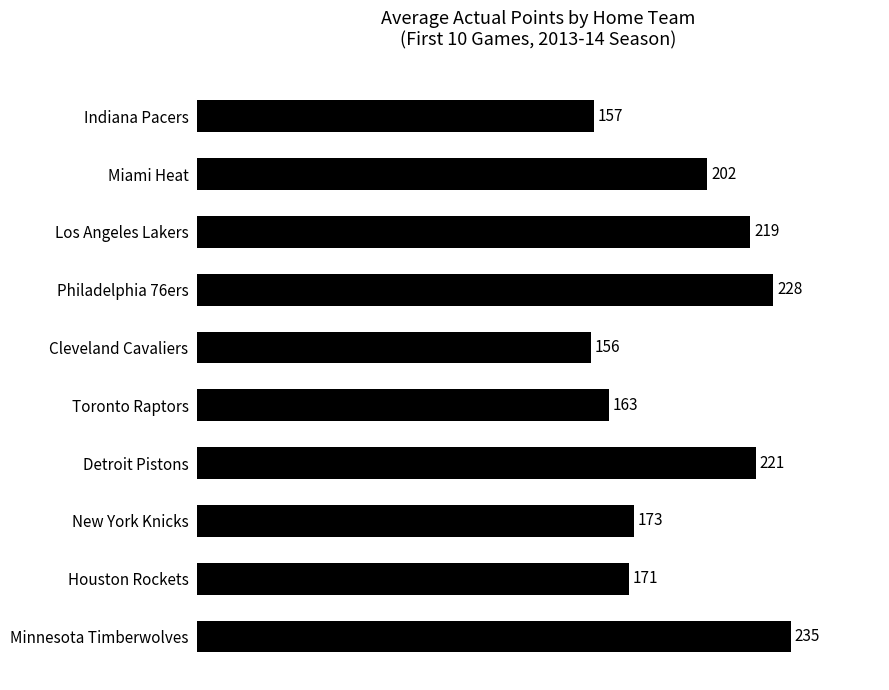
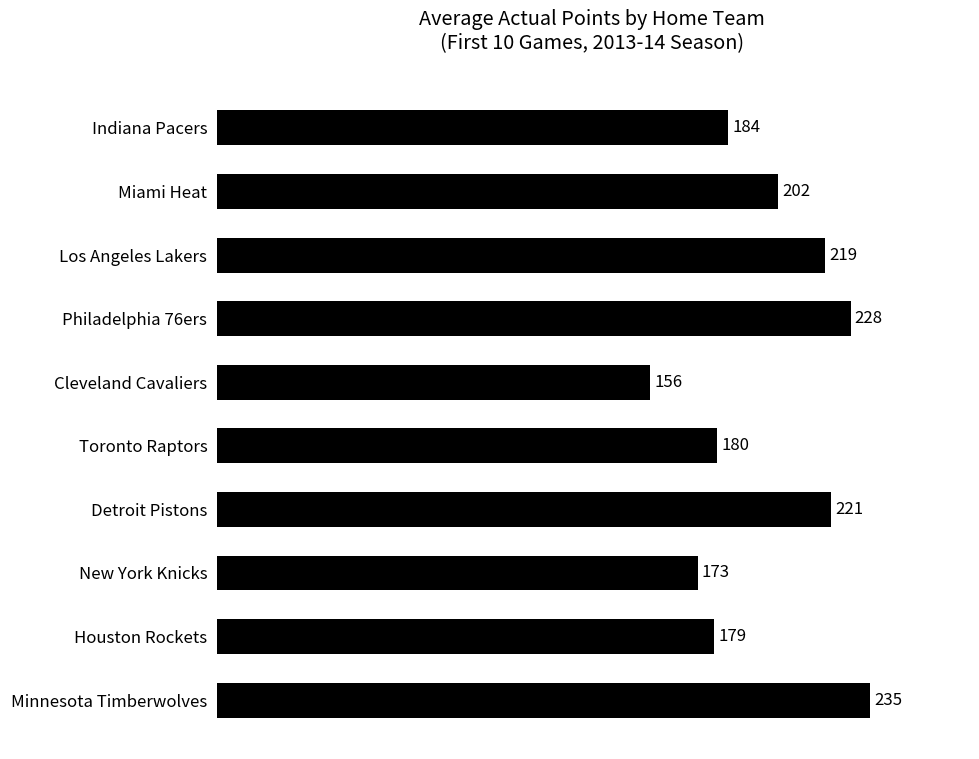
Indiana Pacers: 157 -> 184
Toronto Raptors: 163 -> 180
Houston Rockets: 171 -> 179
